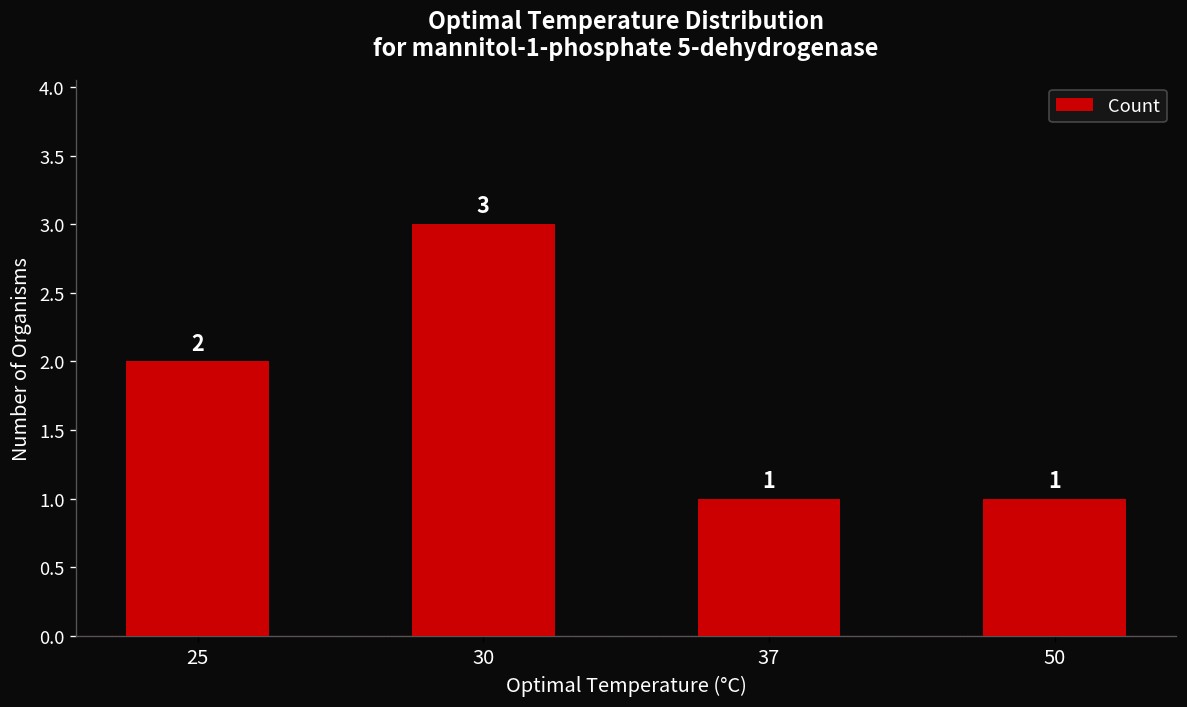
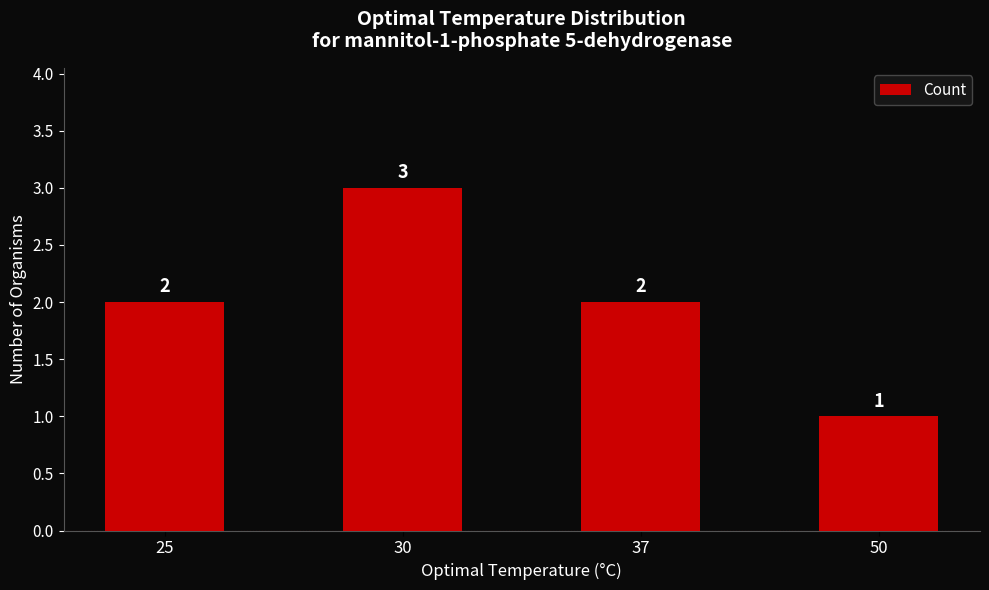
37: 1 -> 2
